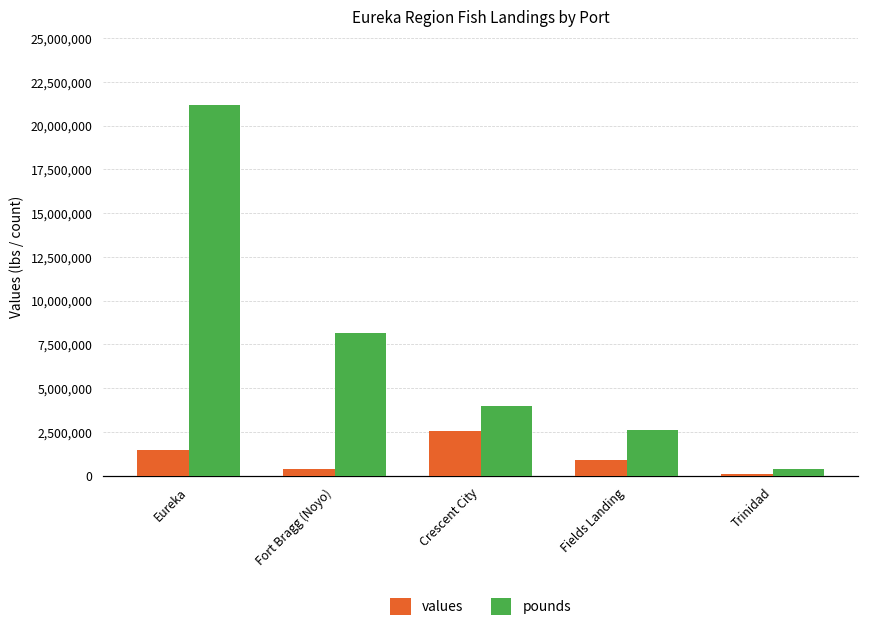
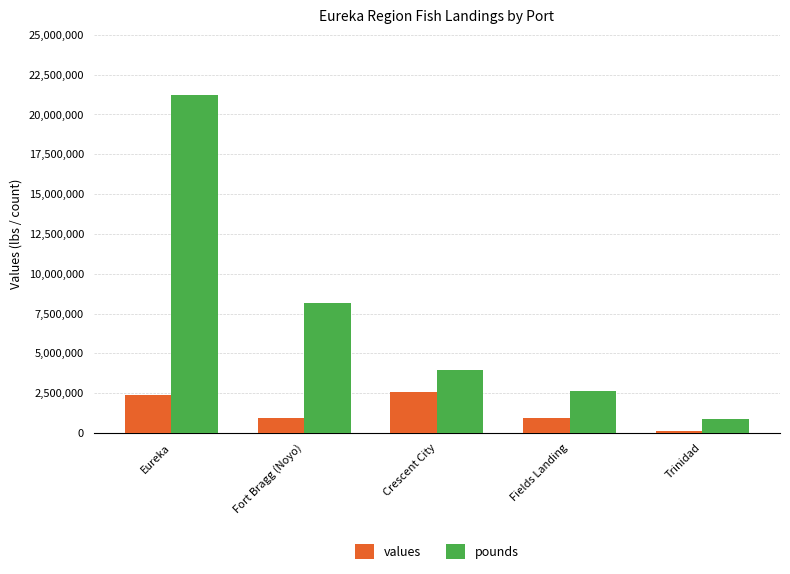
values, Eureka: 1,500,000 -> 2,400,000
values, Fort Bragg (Noyo): 400,000 -> 900,000
pounds, Trinidad: 400,000 -> 900,000
